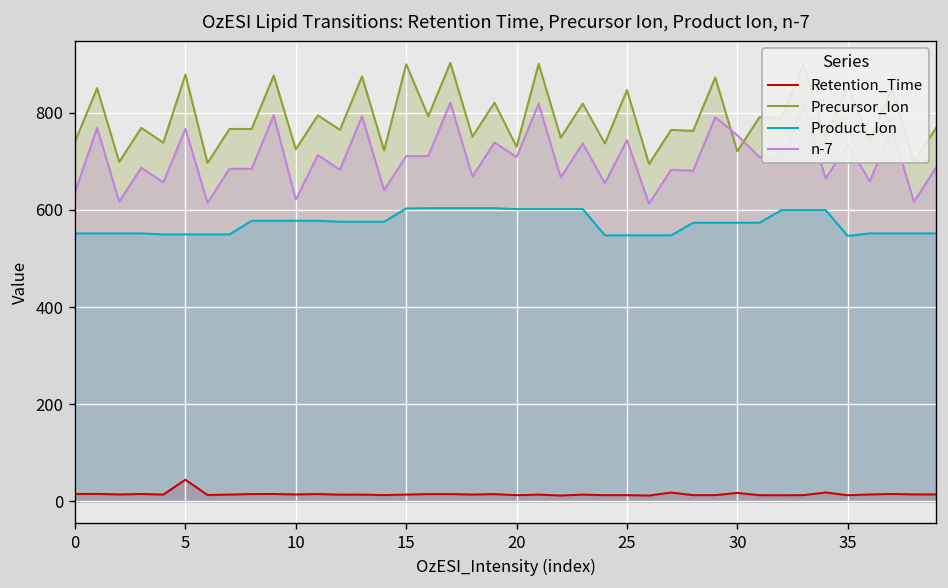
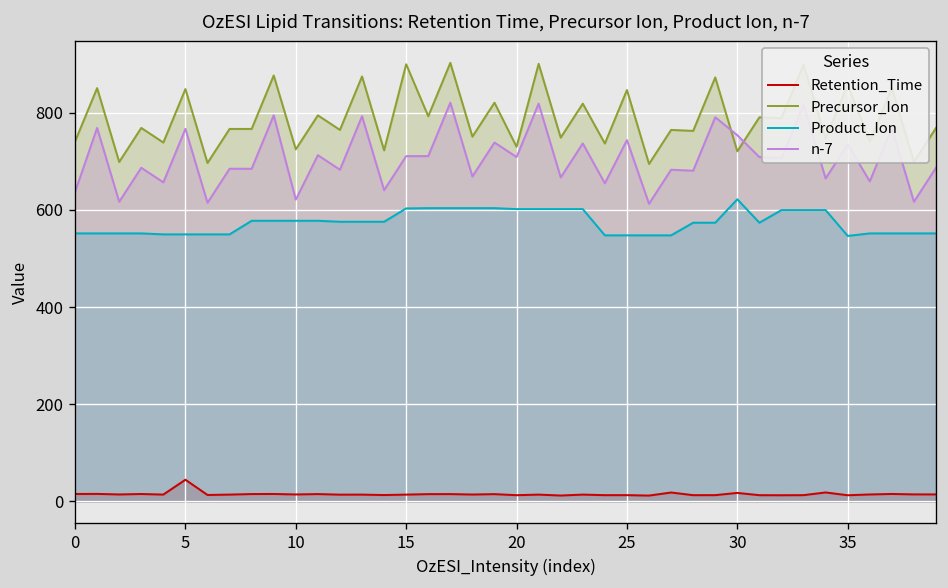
Precursor_Ion, 5: 880 -> 850
Product_Ion, 30: 570 -> 620
